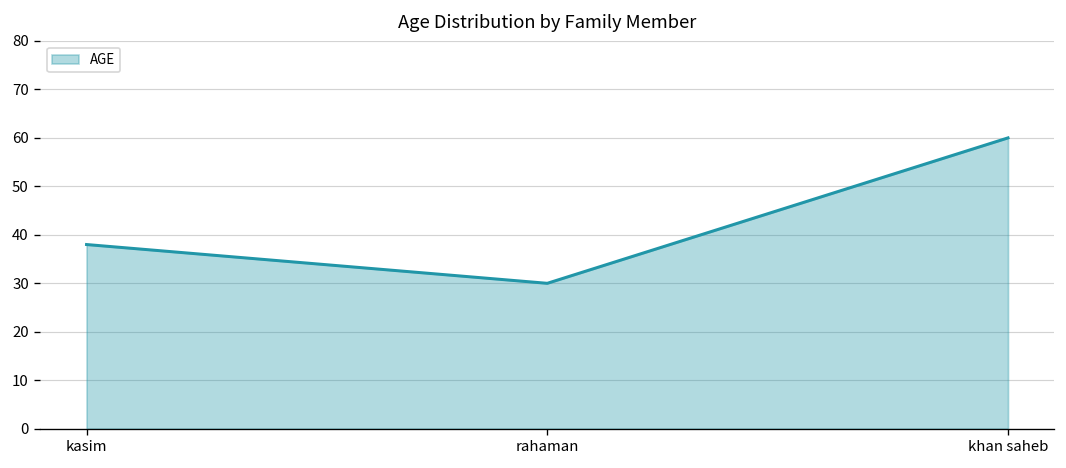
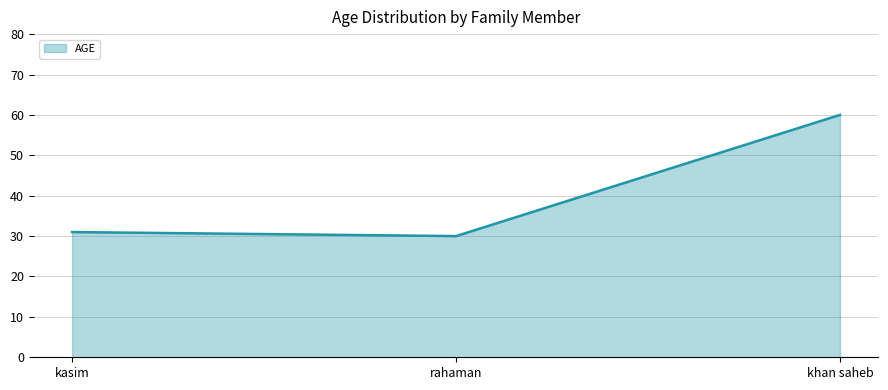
kasim: 38 -> 31
